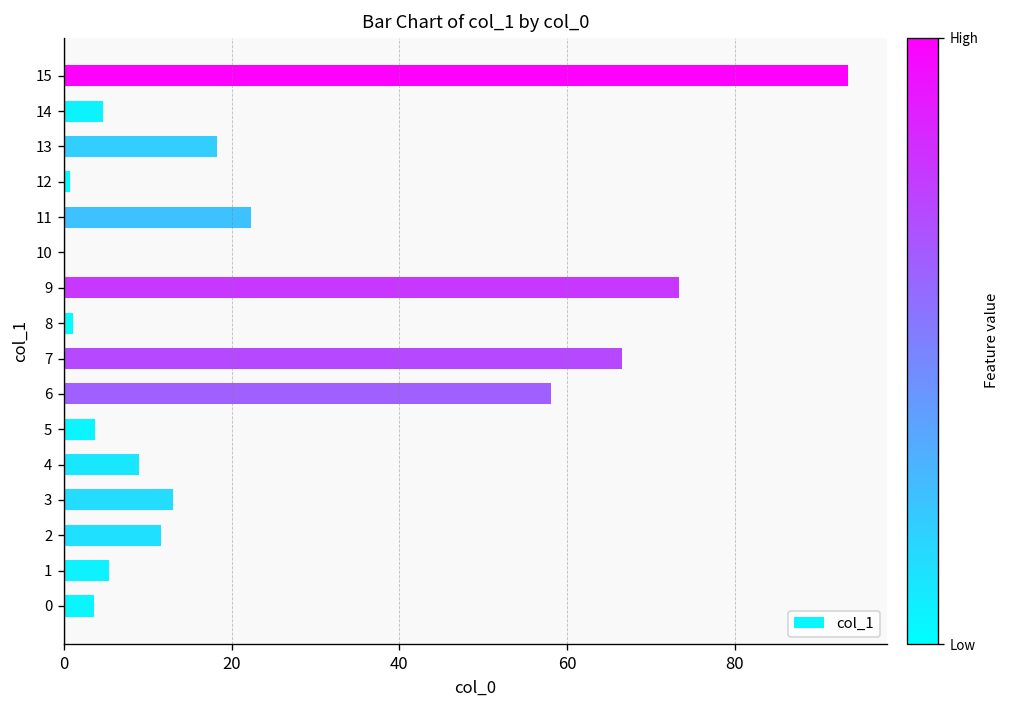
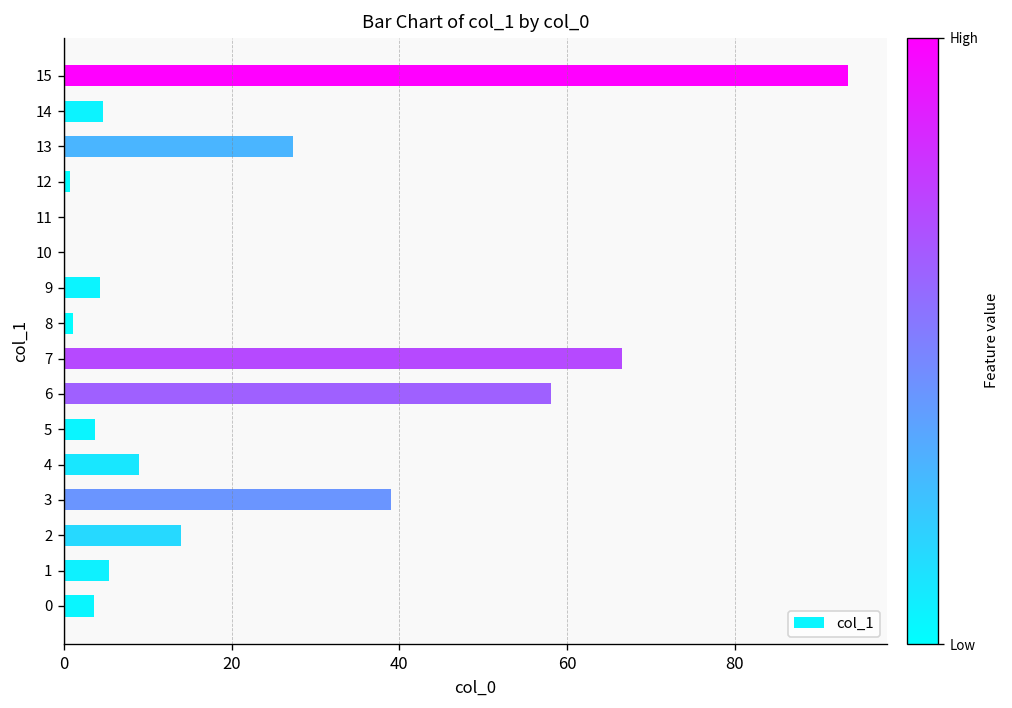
13: 18 -> 27
11: 22 -> 0
9: 73 -> 4
3: 13 -> 39
2: 12 -> 14
